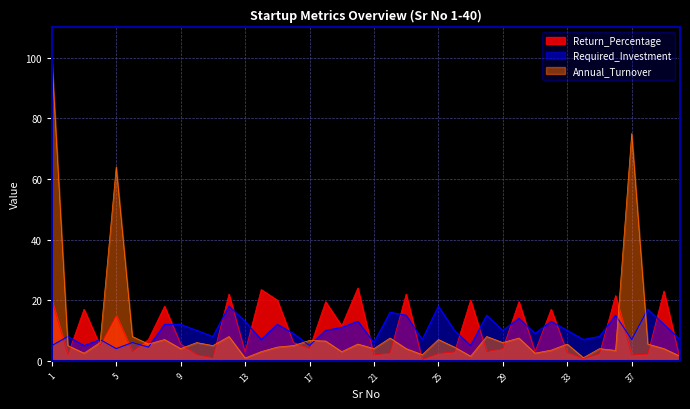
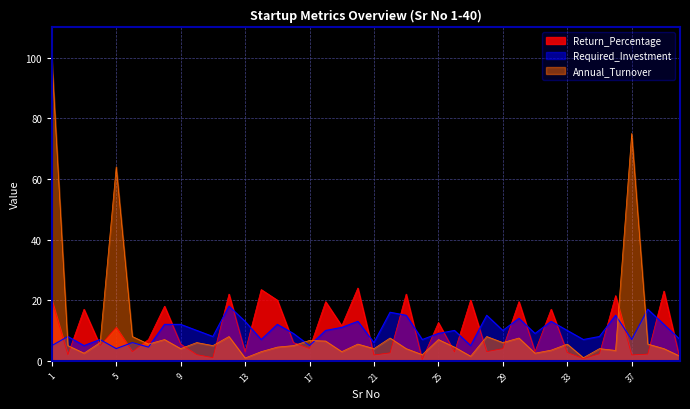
Return_Percentage, 5: 15 -> 11
Return_Percentage, 25: 2 -> 13
Required_Investment, 25: 18 -> 9
